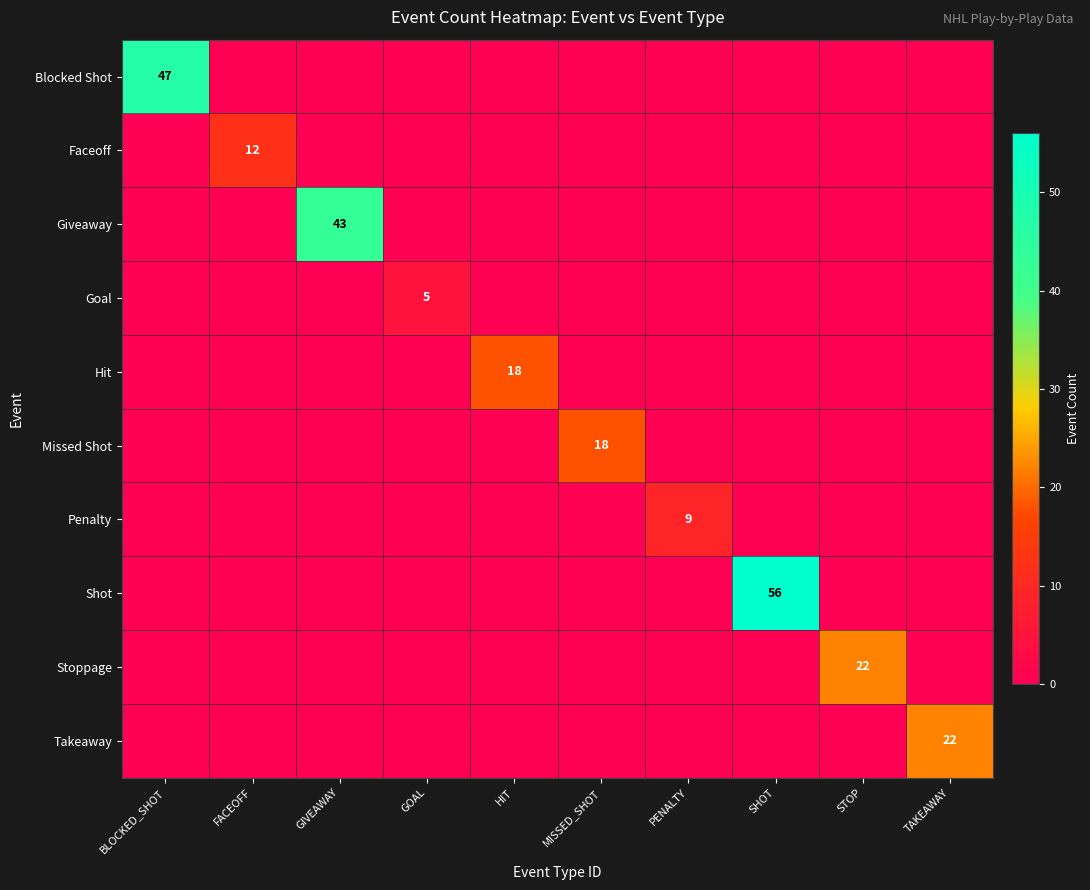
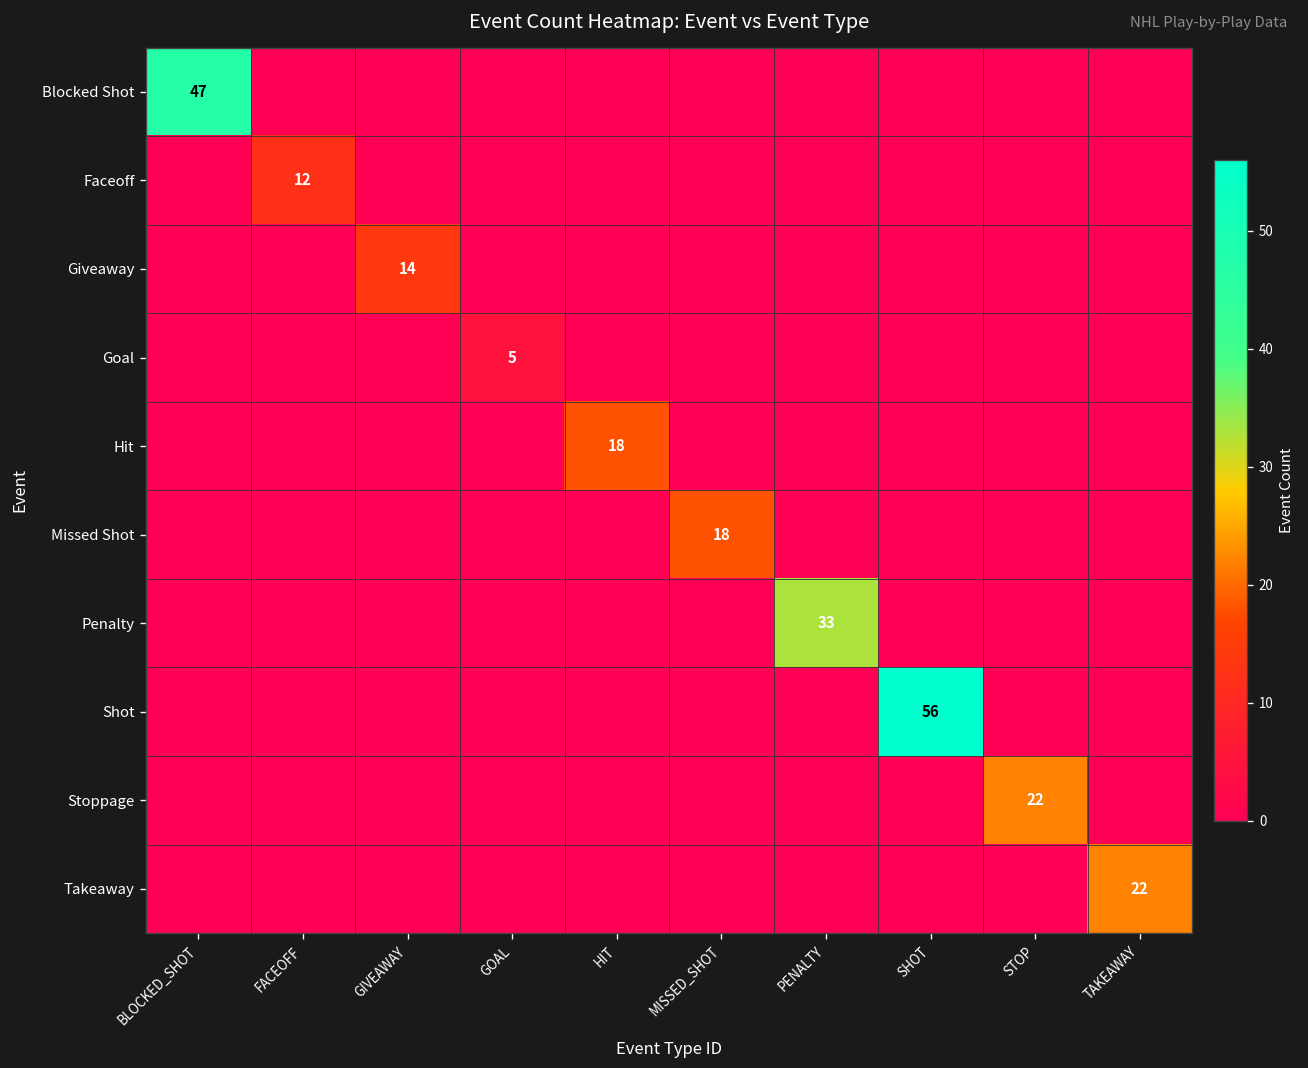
Giveaway, GIVEAWAY: 43 -> 14
Penalty, PENALTY: 9 -> 33
